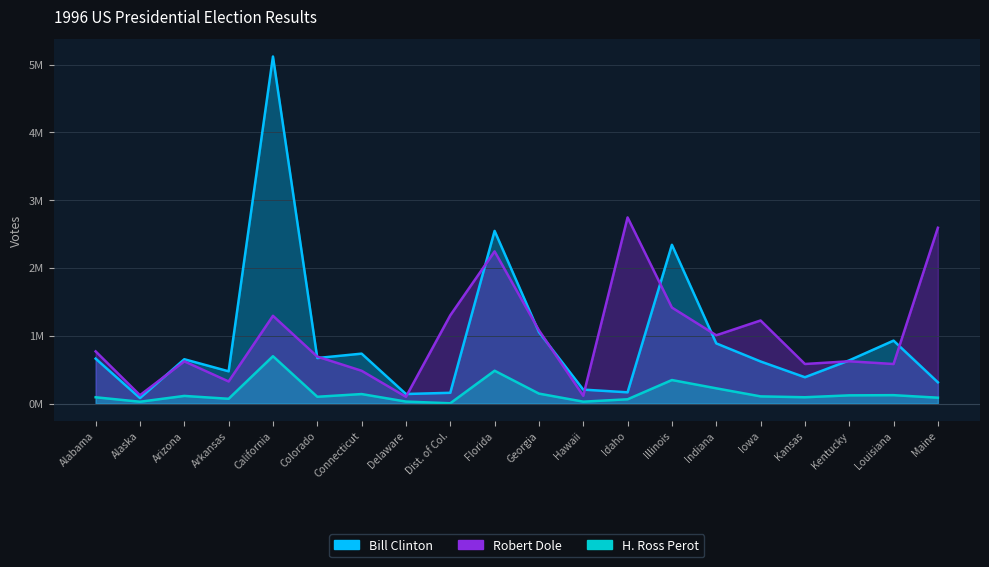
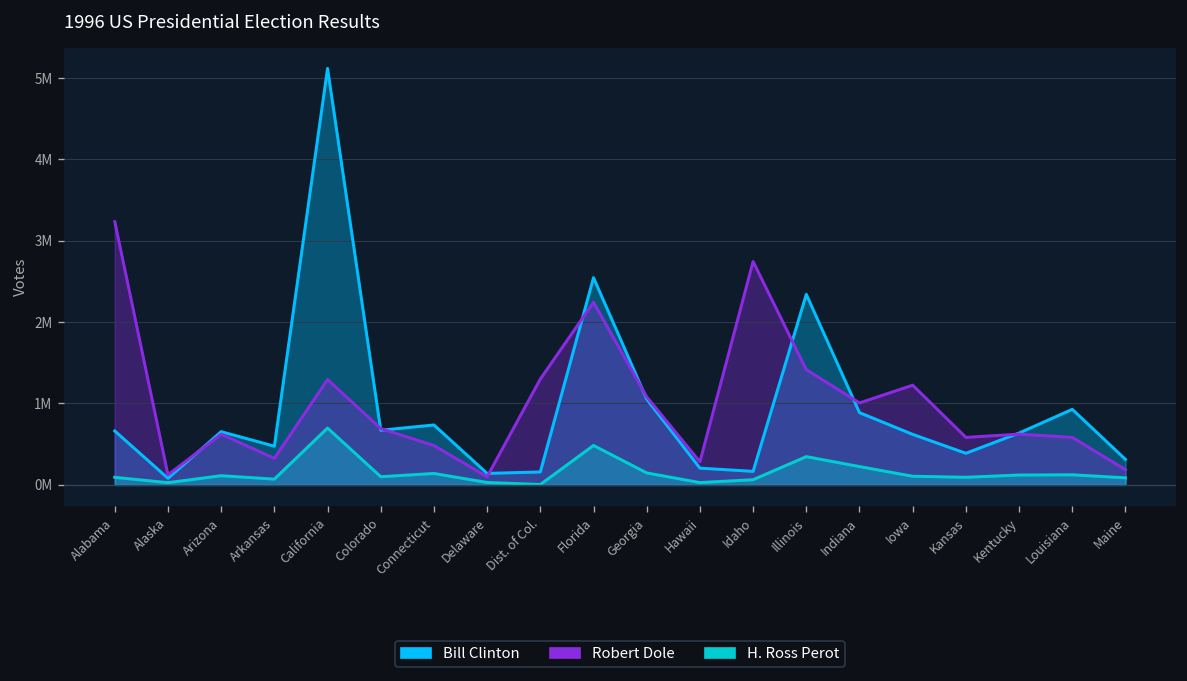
Robert Dole, Alabama: 800000 -> 3200000
Robert Dole, Hawaii: 100000 -> 300000
Robert Dole, Maine: 2600000 -> 200000
